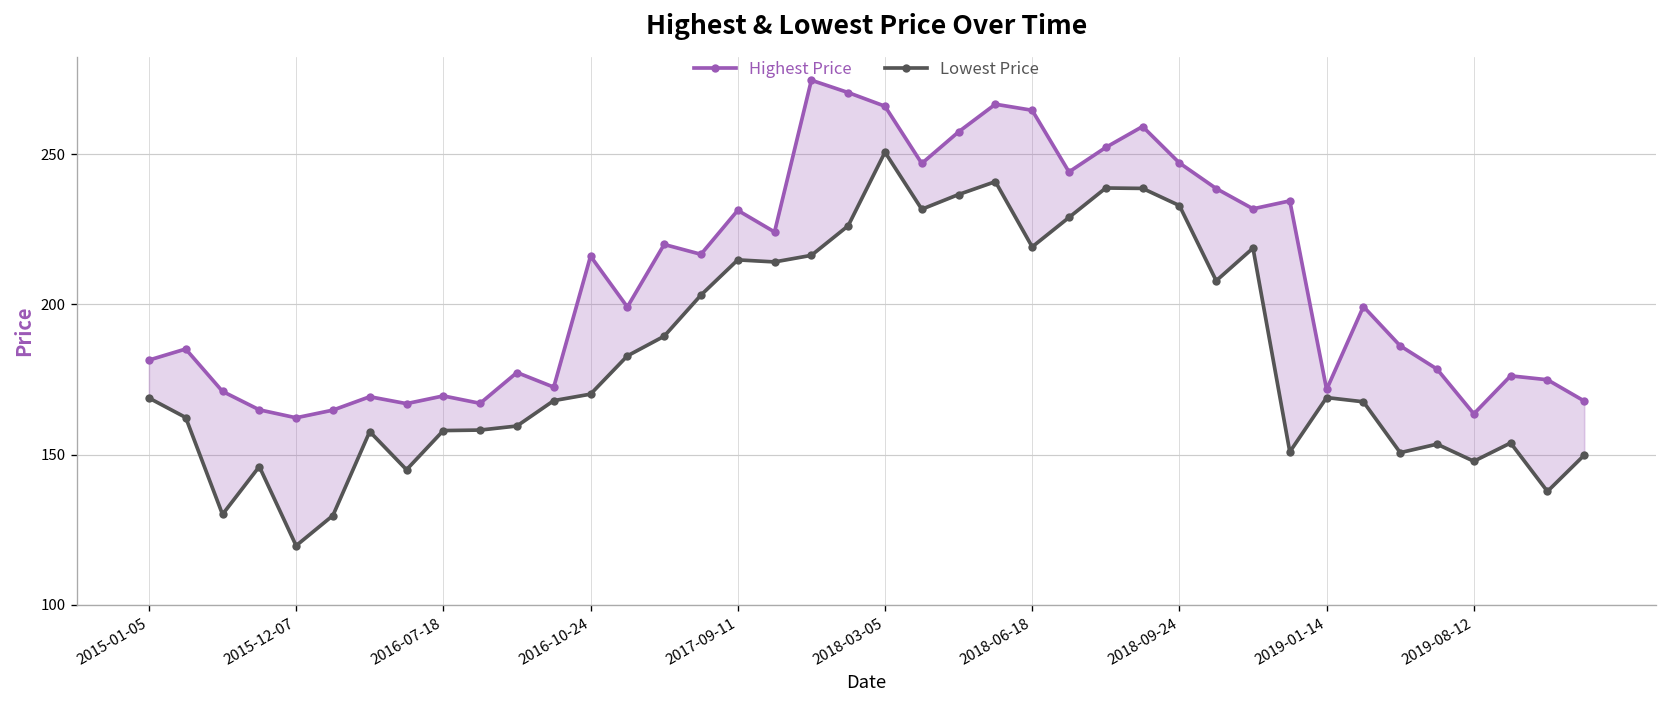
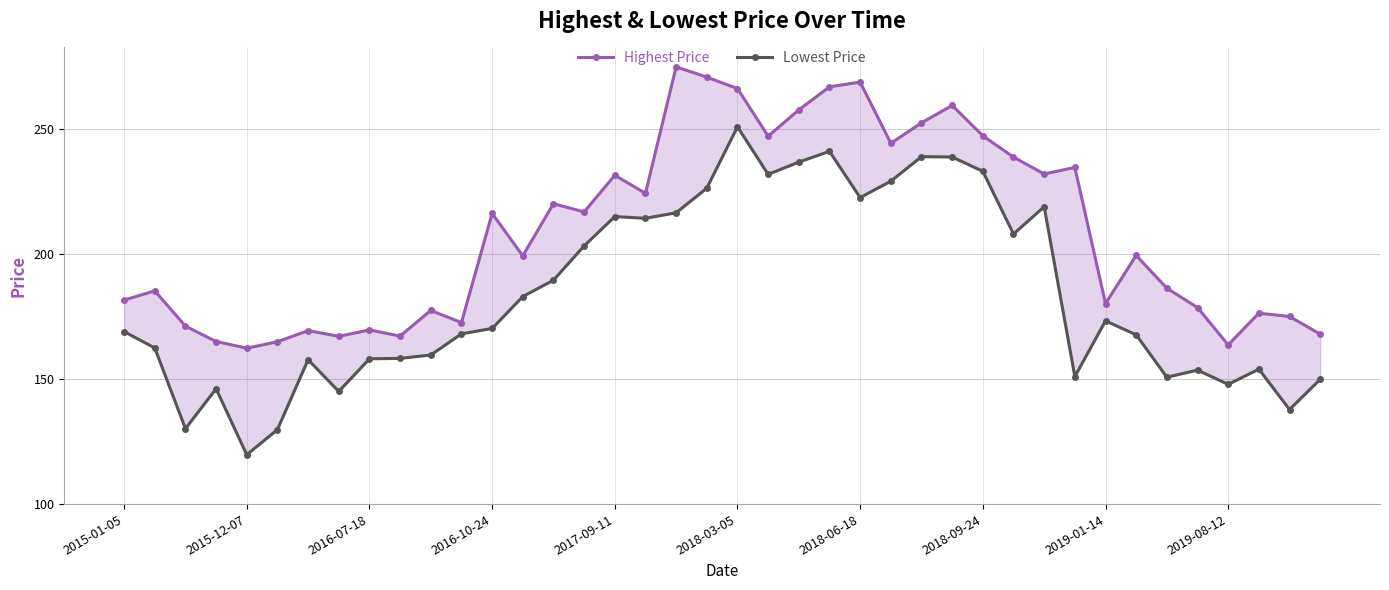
Highest Price, 2018-06-18: 265 -> 269
Lowest Price, 2018-06-18: 219 -> 222
Highest Price, 2019-01-14: 172 -> 180
Lowest Price, 2019-01-14: 169 -> 173
